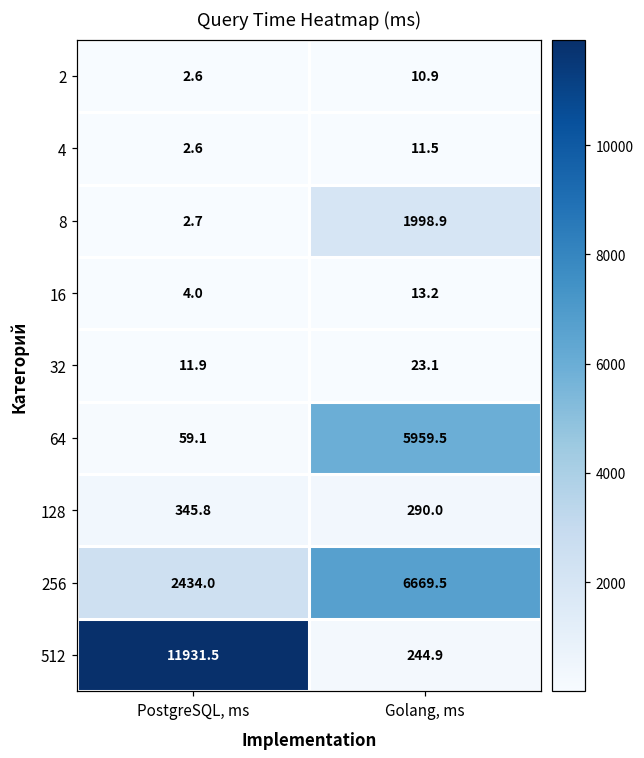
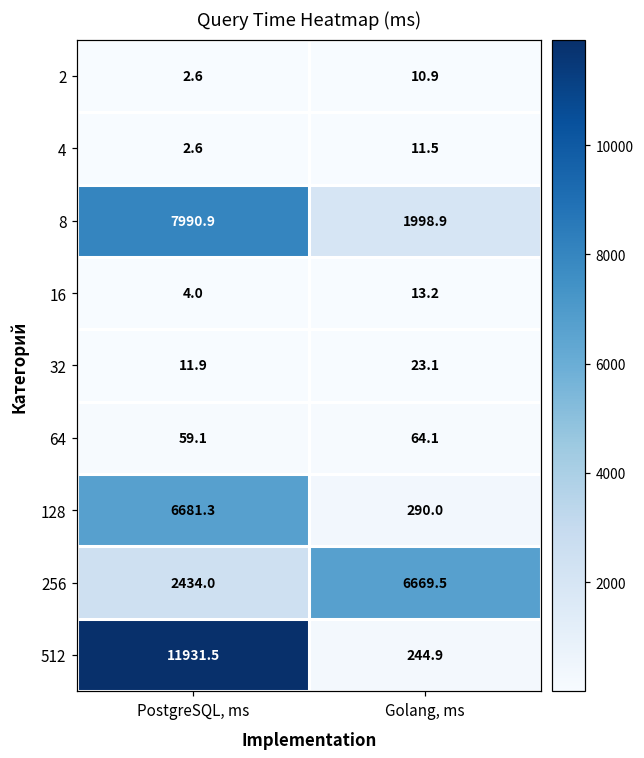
8, PostgreSQL, ms: 2.7 -> 7990.9
64, Golang, ms: 5959.5 -> 64.1
128, PostgreSQL, ms: 345.8 -> 6681.3
